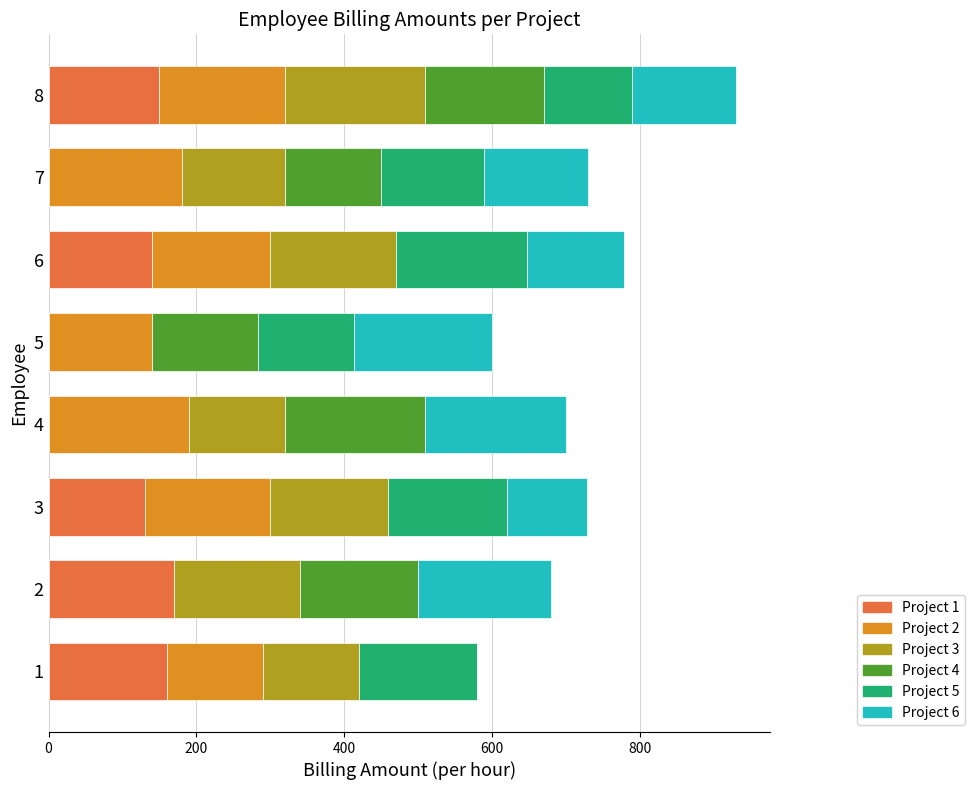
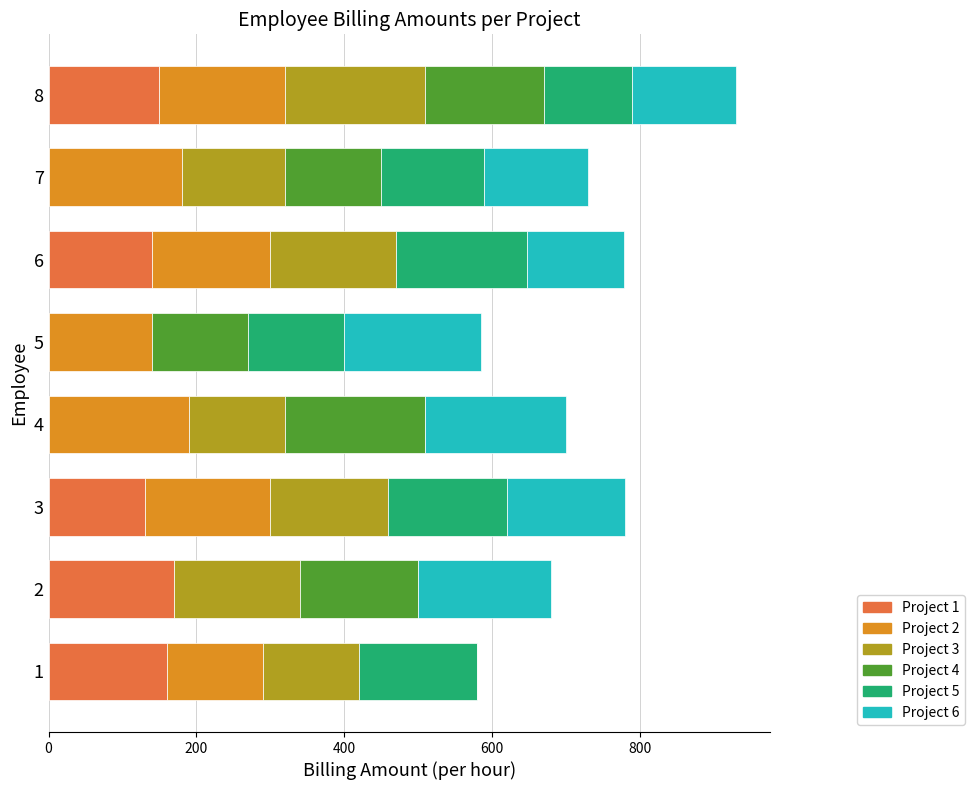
Project 4, 5: 140 -> 130
Project 6, 3: 110 -> 160
